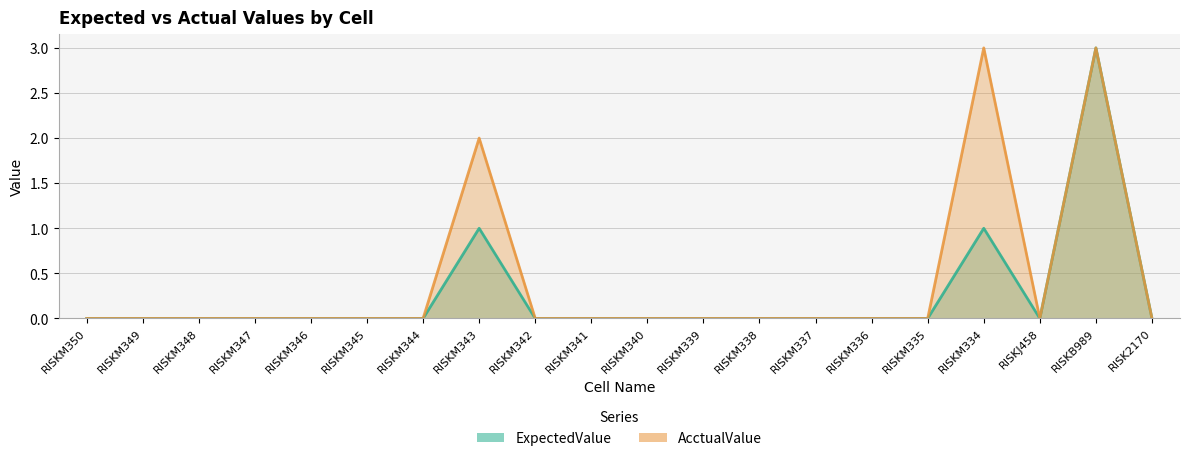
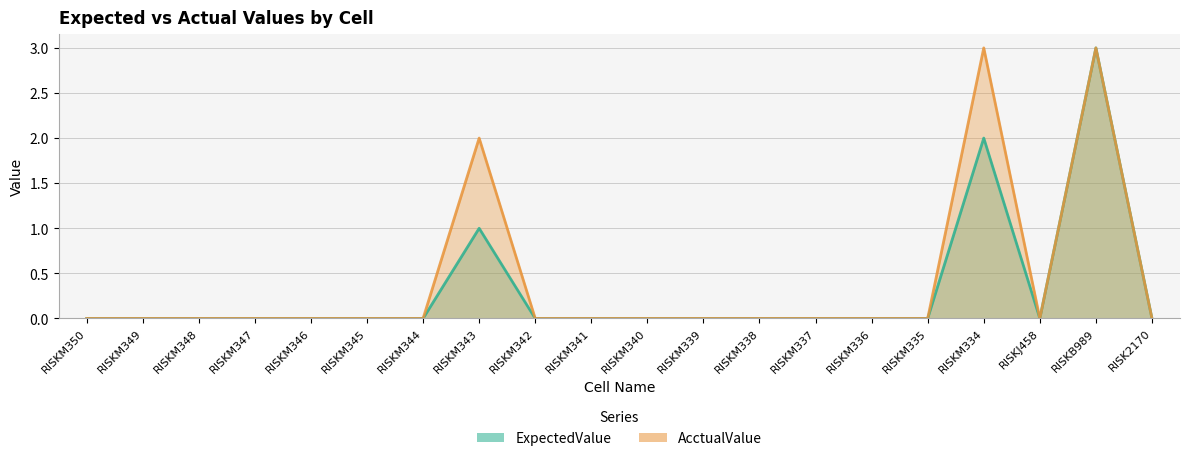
ExpectedValue, RISKM334: 1 -> 2
